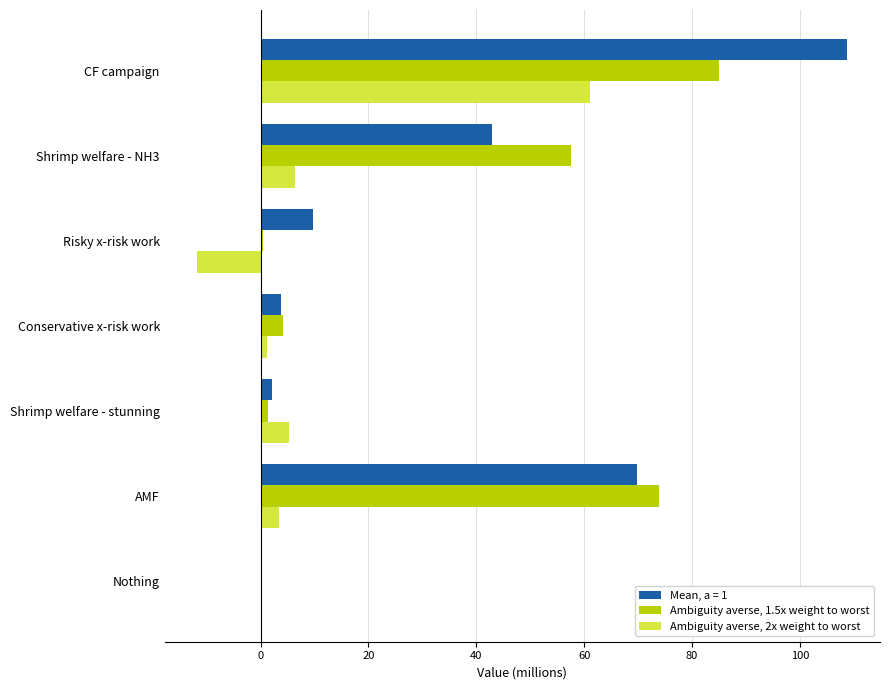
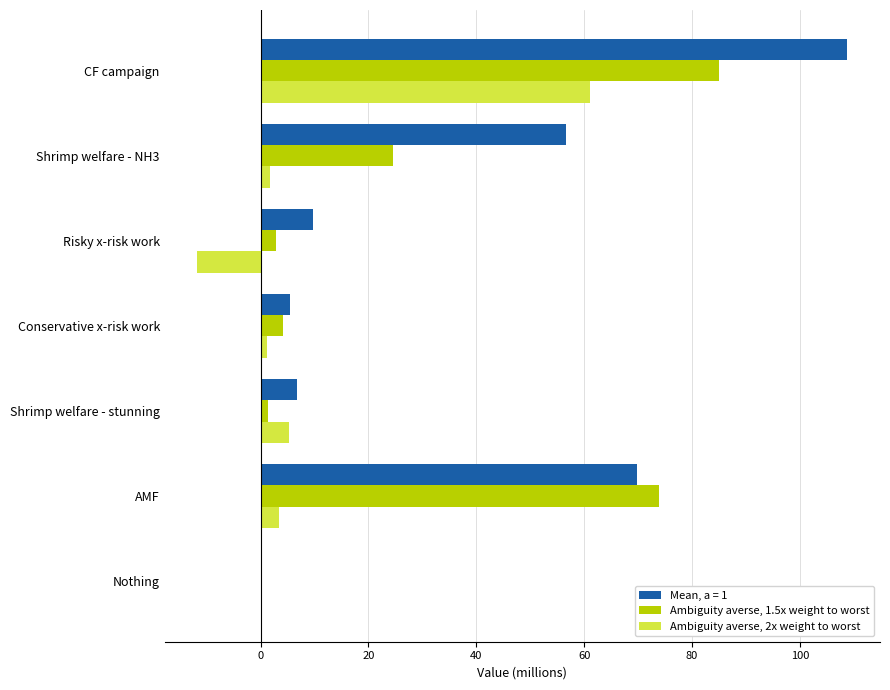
Mean, a = 1, Shrimp welfare - NH3: 43 -> 57
Ambiguity averse, 1.5x weight to worst, Shrimp welfare - NH3: 57 -> 25
Ambiguity averse, 2x weight to worst, Shrimp welfare - NH3: 6 -> 2
Ambiguity averse, 1.5x weight to worst, Risky x-risk work: 1 -> 3
Mean, a = 1, Conservative x-risk work: 4 -> 5
Mean, a = 1, Shrimp welfare - stunning: 2 -> 7
